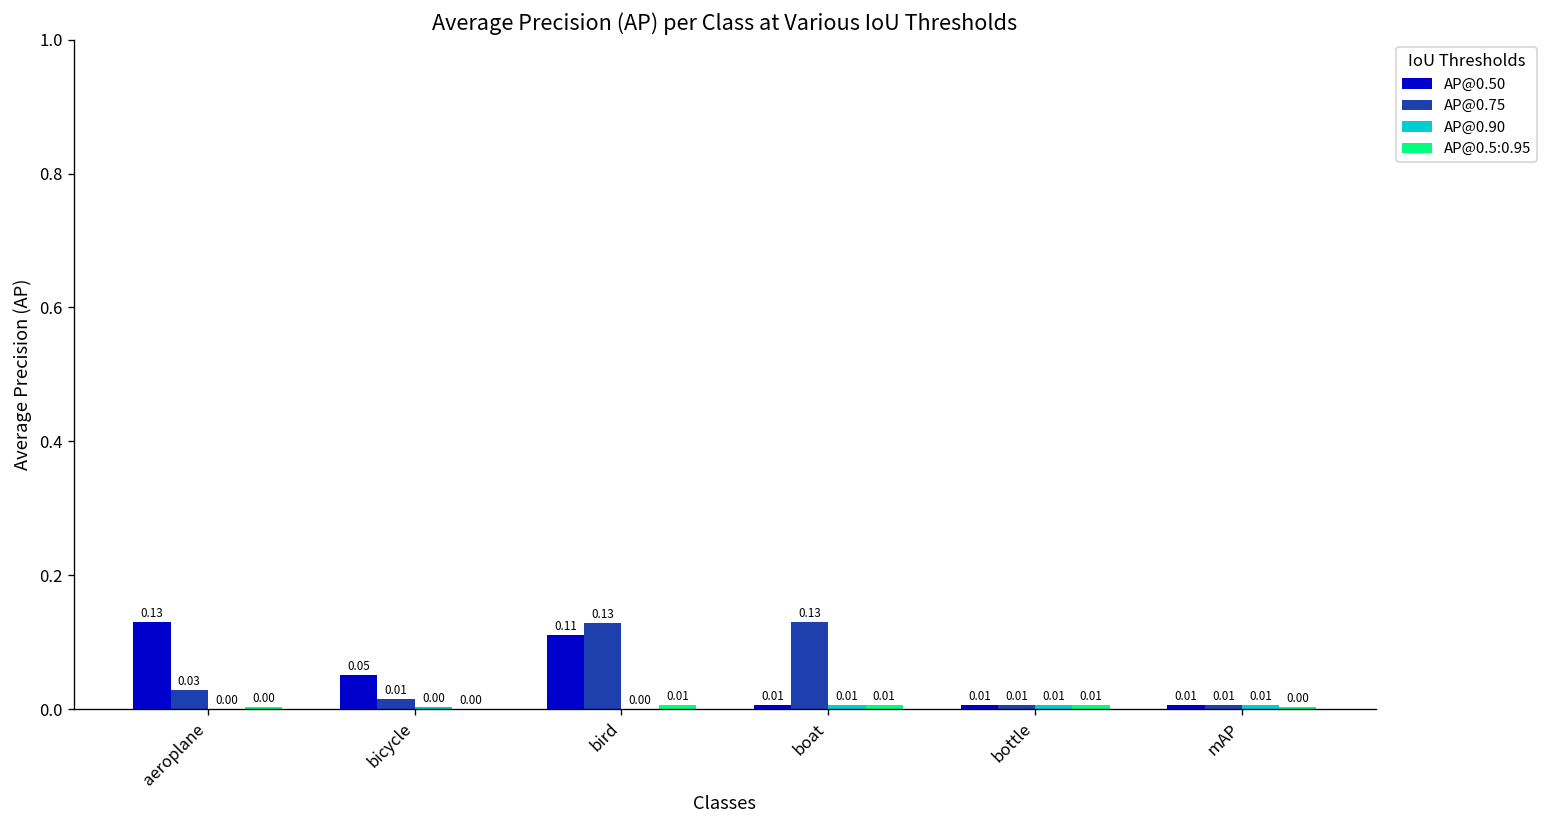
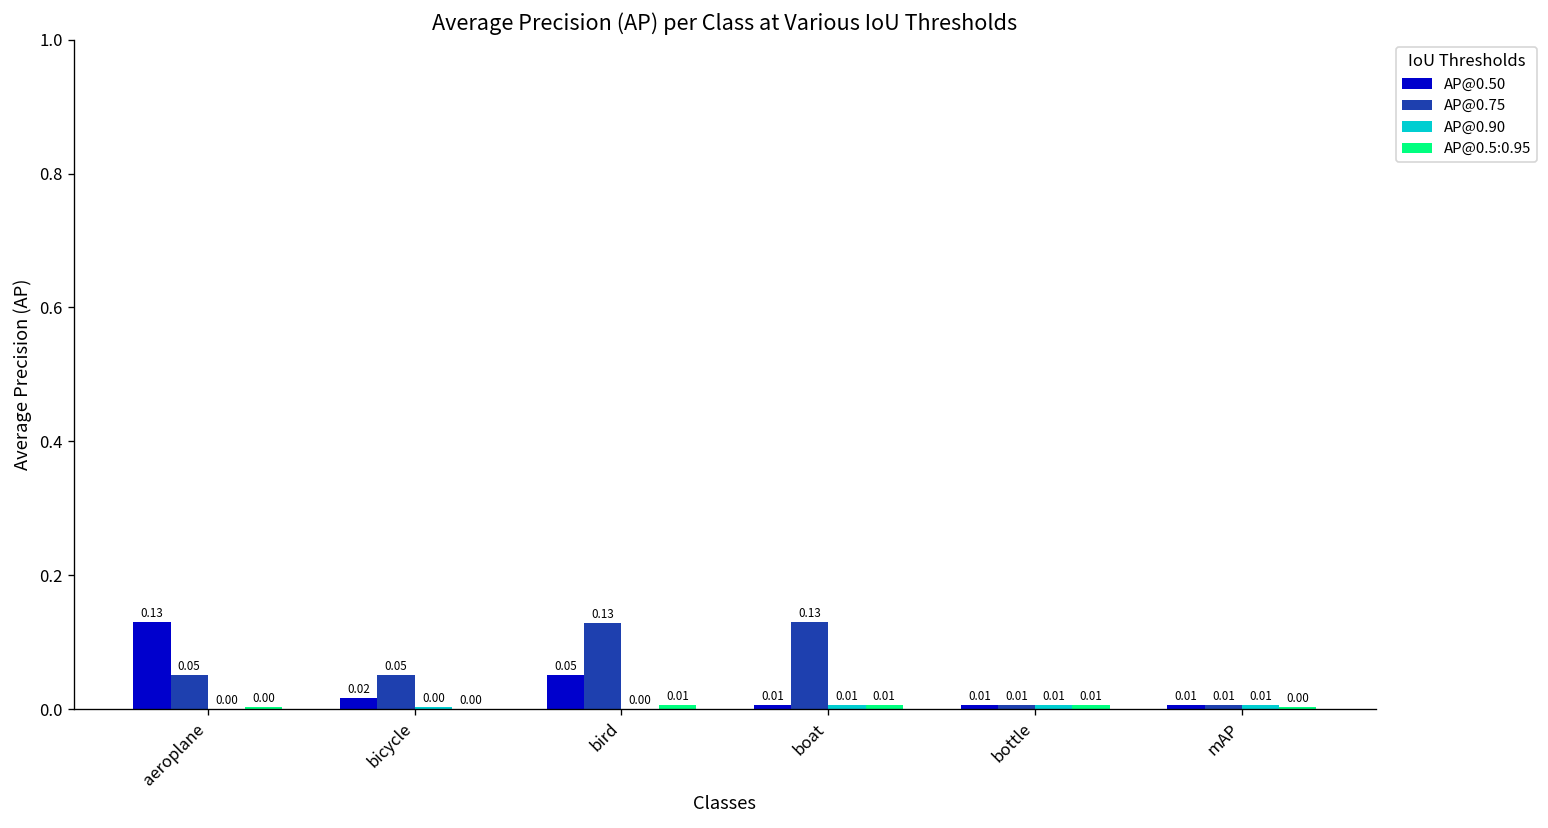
AP@0.75, aeroplane: 0.03 -> 0.05
AP@0.50, bicycle: 0.05 -> 0.02
AP@0.75, bicycle: 0.01 -> 0.05
AP@0.50, bird: 0.11 -> 0.05
